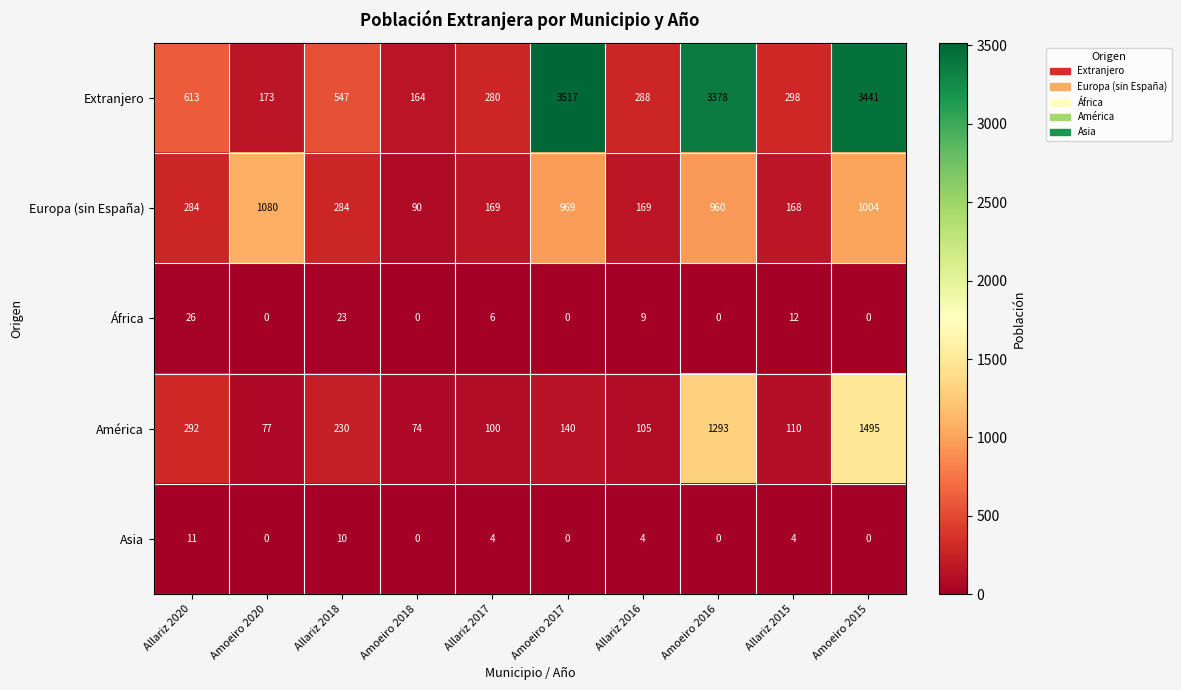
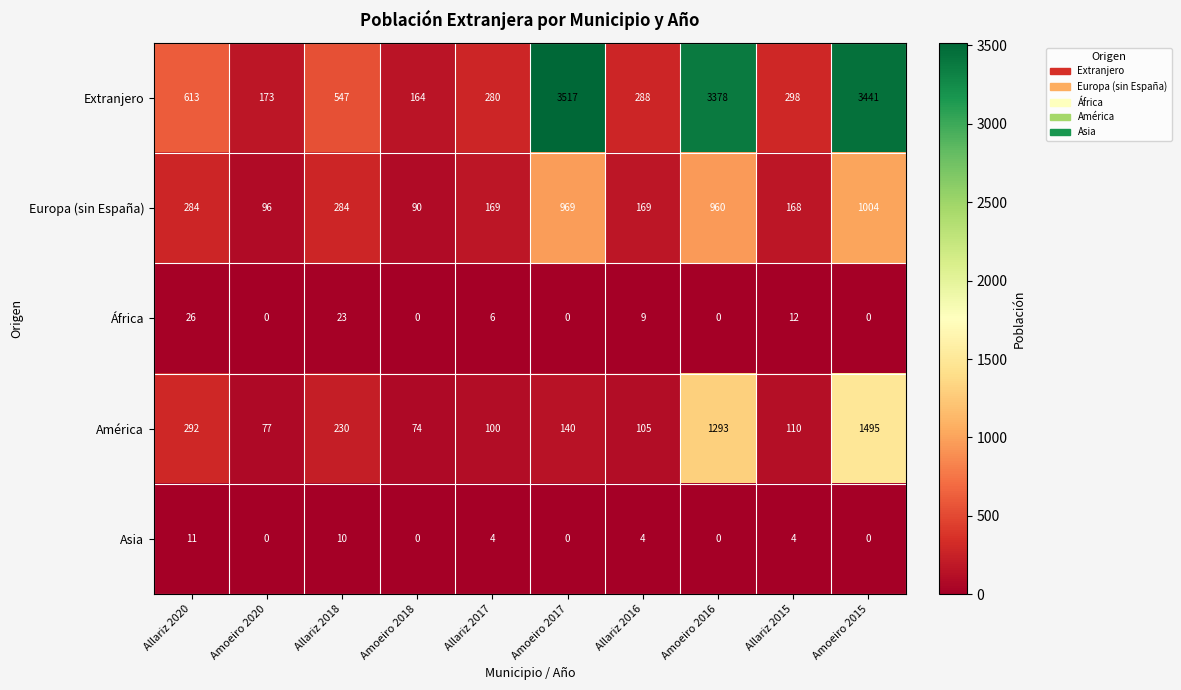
Europa (sin España), Amoeiro 2020: 1080 -> 96
